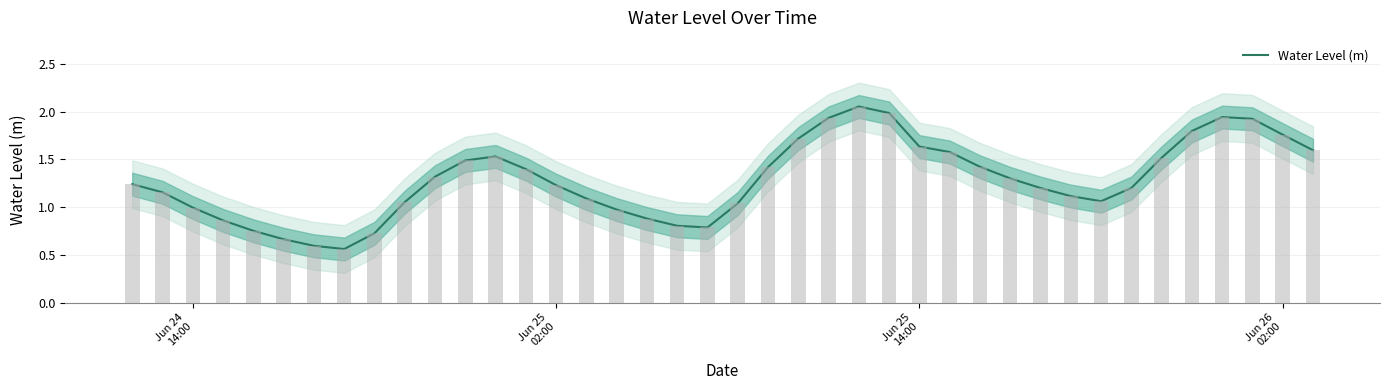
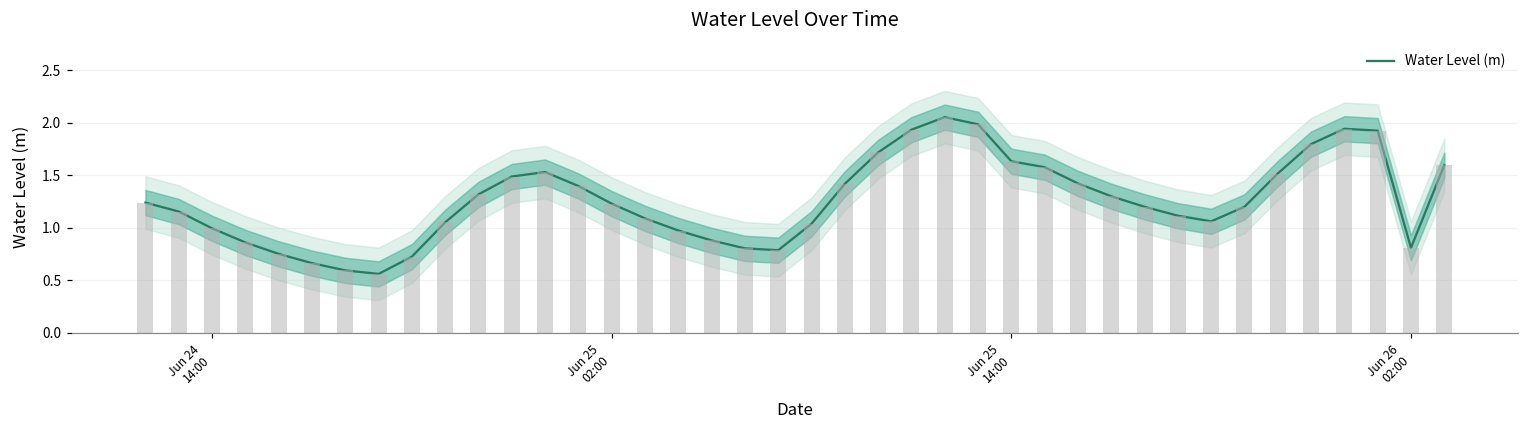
Water Level (m), Jun 26 02:00: 1.8 -> 0.8
